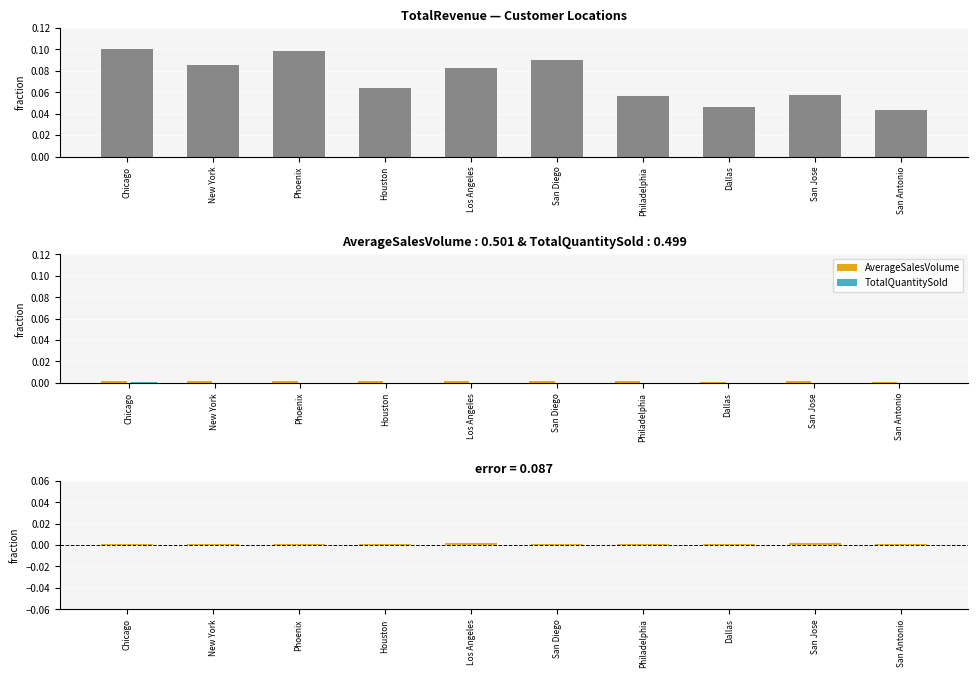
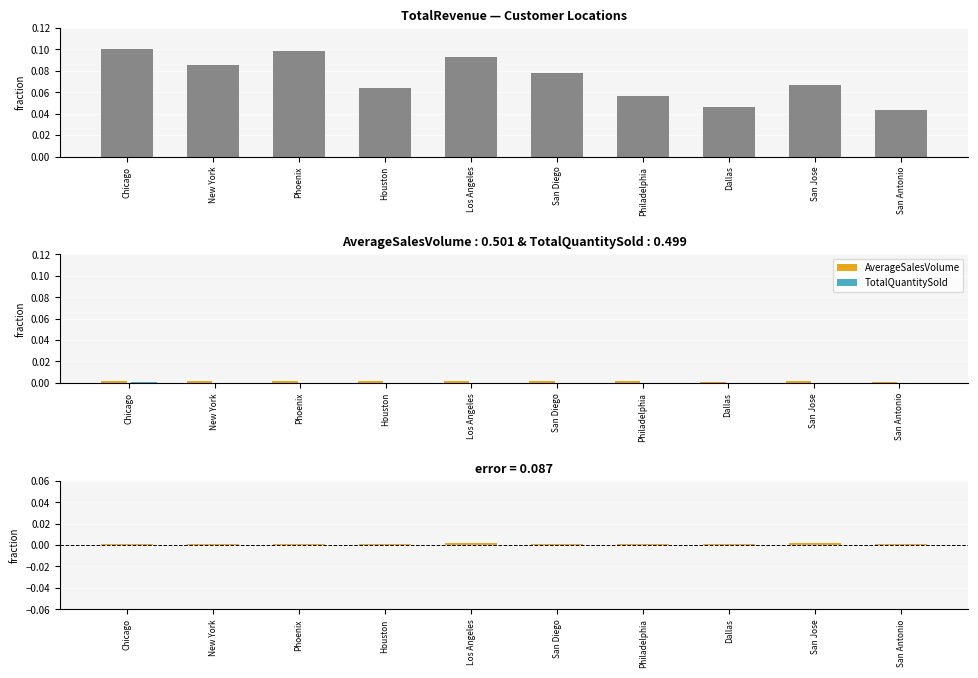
TotalRevenue — Customer Locations, Los Angeles: 0.082 -> 0.093
TotalRevenue — Customer Locations, San Diego: 0.090 -> 0.078
TotalRevenue — Customer Locations, San Jose: 0.057 -> 0.067
